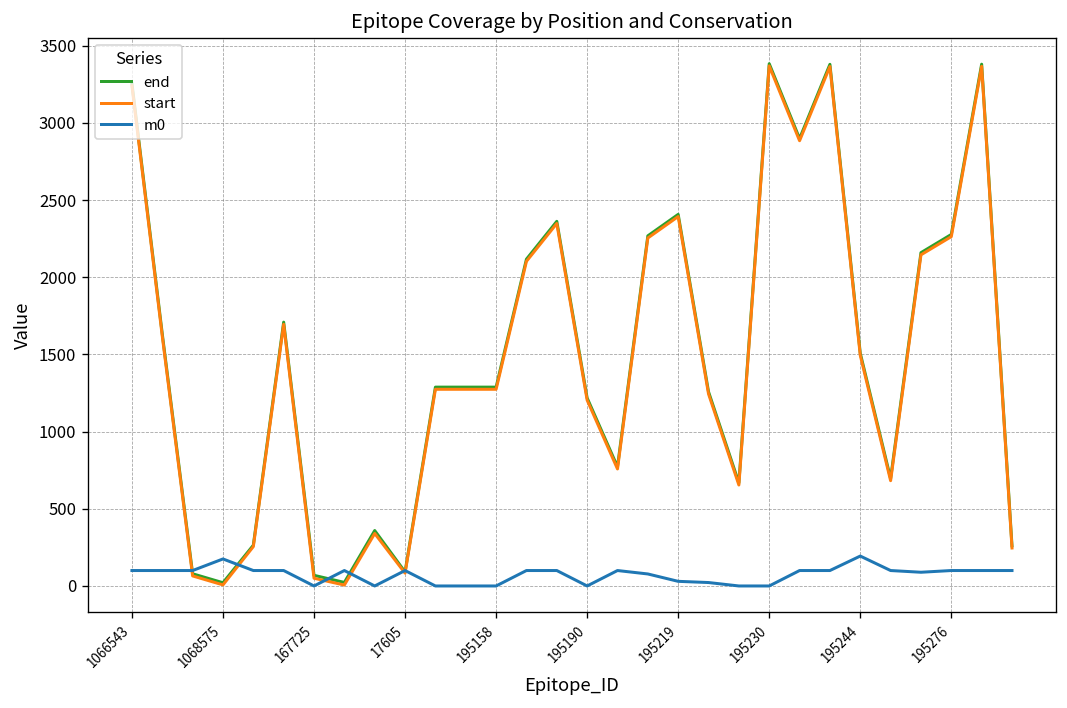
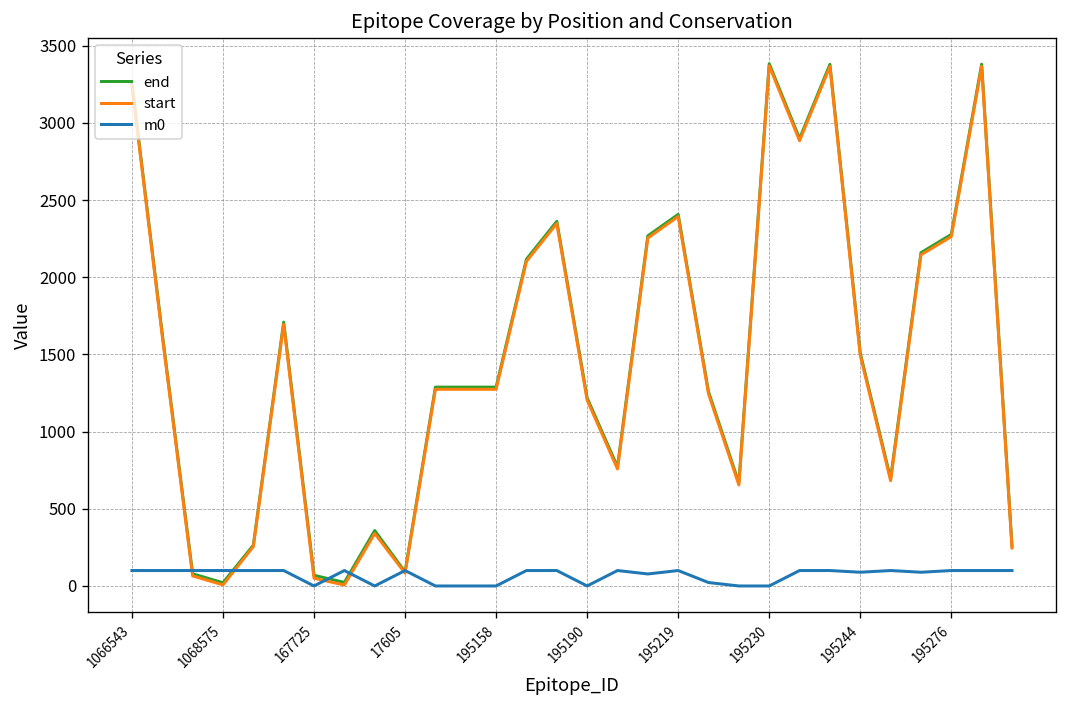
m0, 1068575: 180 -> 100
m0, 195219: 30 -> 100
m0, 195244: 190 -> 90
